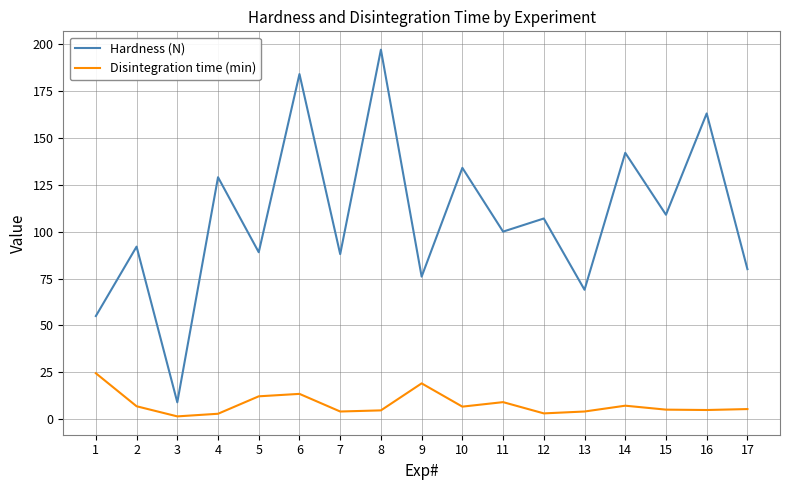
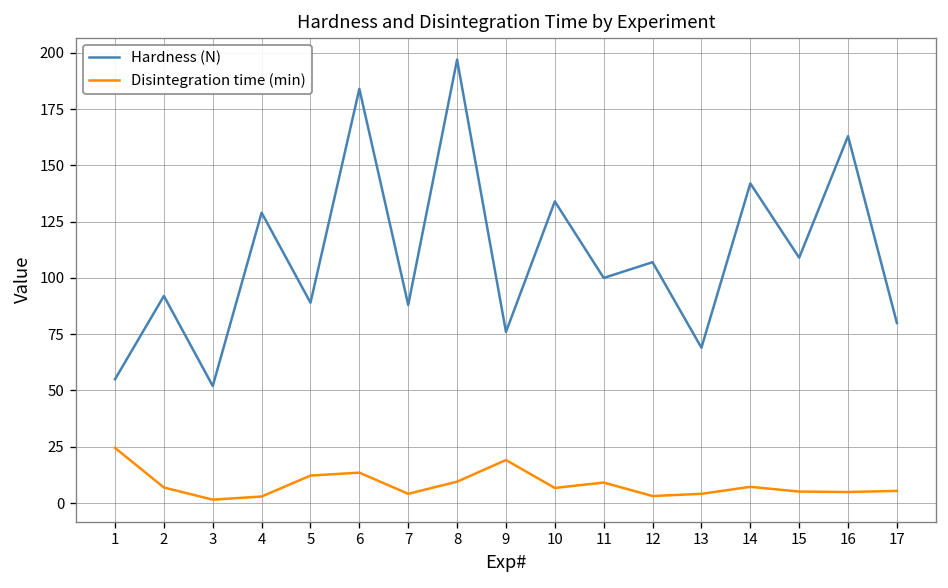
Hardness (N), 3: 9 -> 52
Disintegration time (min), 8: 5 -> 10
